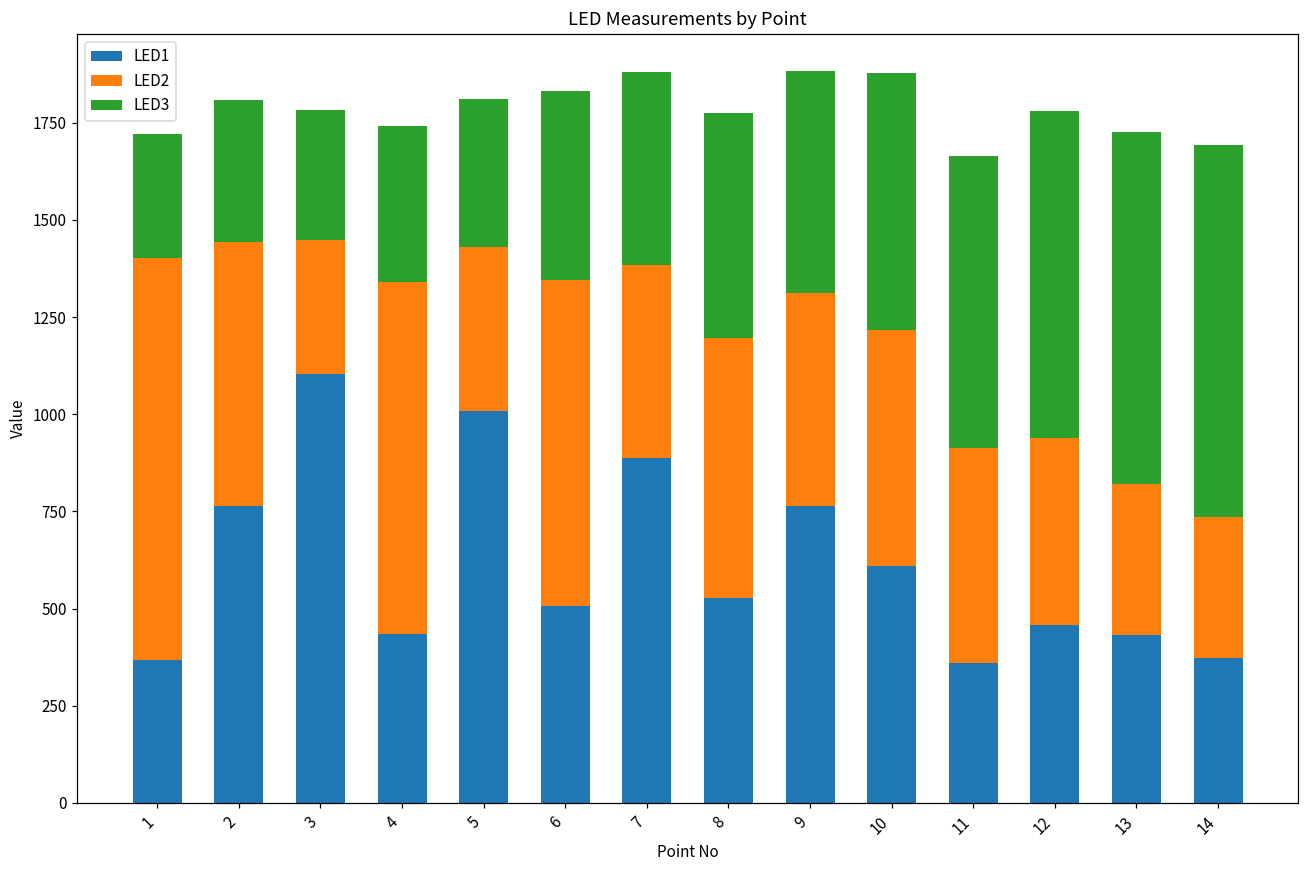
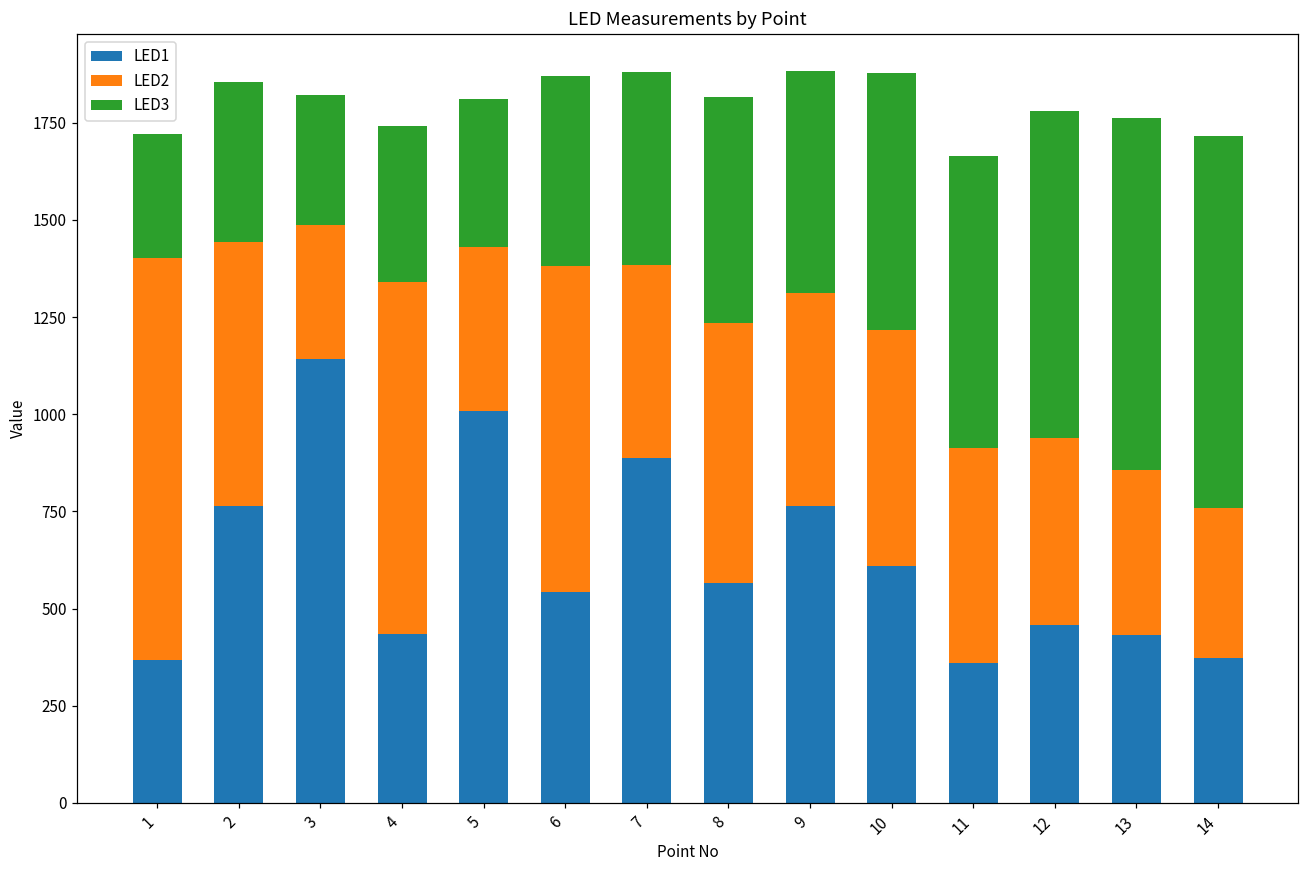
LED3, 2: 370 -> 410
LED1, 3: 1100 -> 1140
LED1, 6: 510 -> 540
LED1, 8: 530 -> 570
LED2, 13: 390 -> 420
LED2, 14: 360 -> 390
